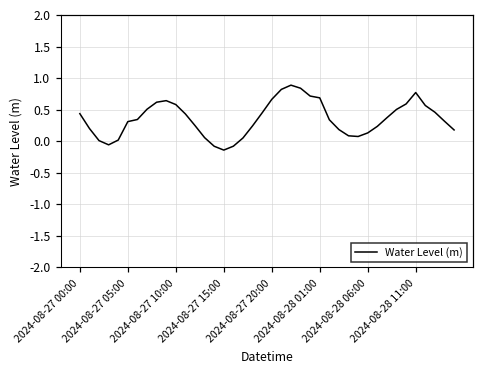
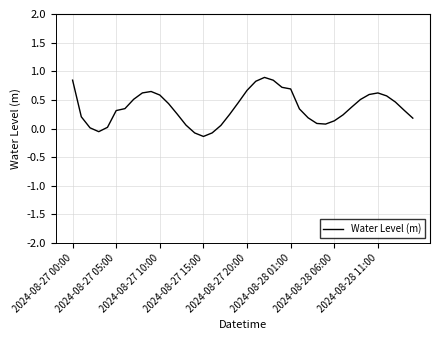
2024-08-27 00:00: 0.4 -> 0.8
2024-08-28 11:00: 0.8 -> 0.6
